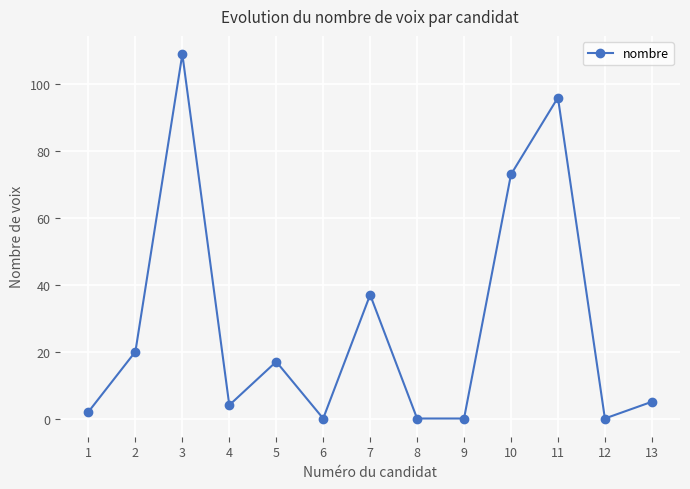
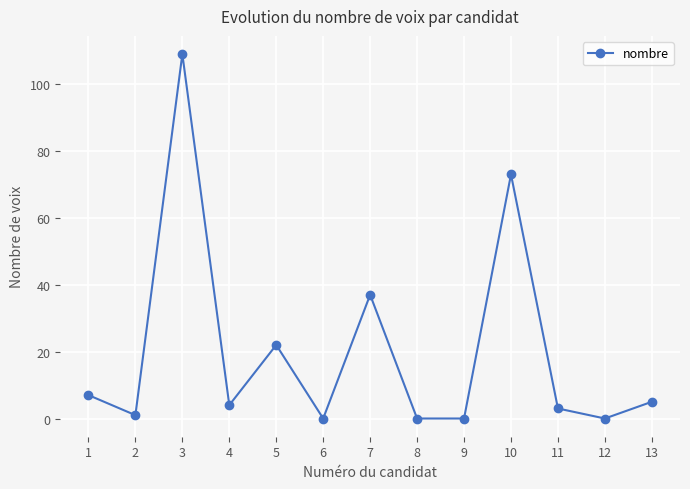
1: 2 -> 7
2: 20 -> 1
5: 17 -> 22
11: 96 -> 3
